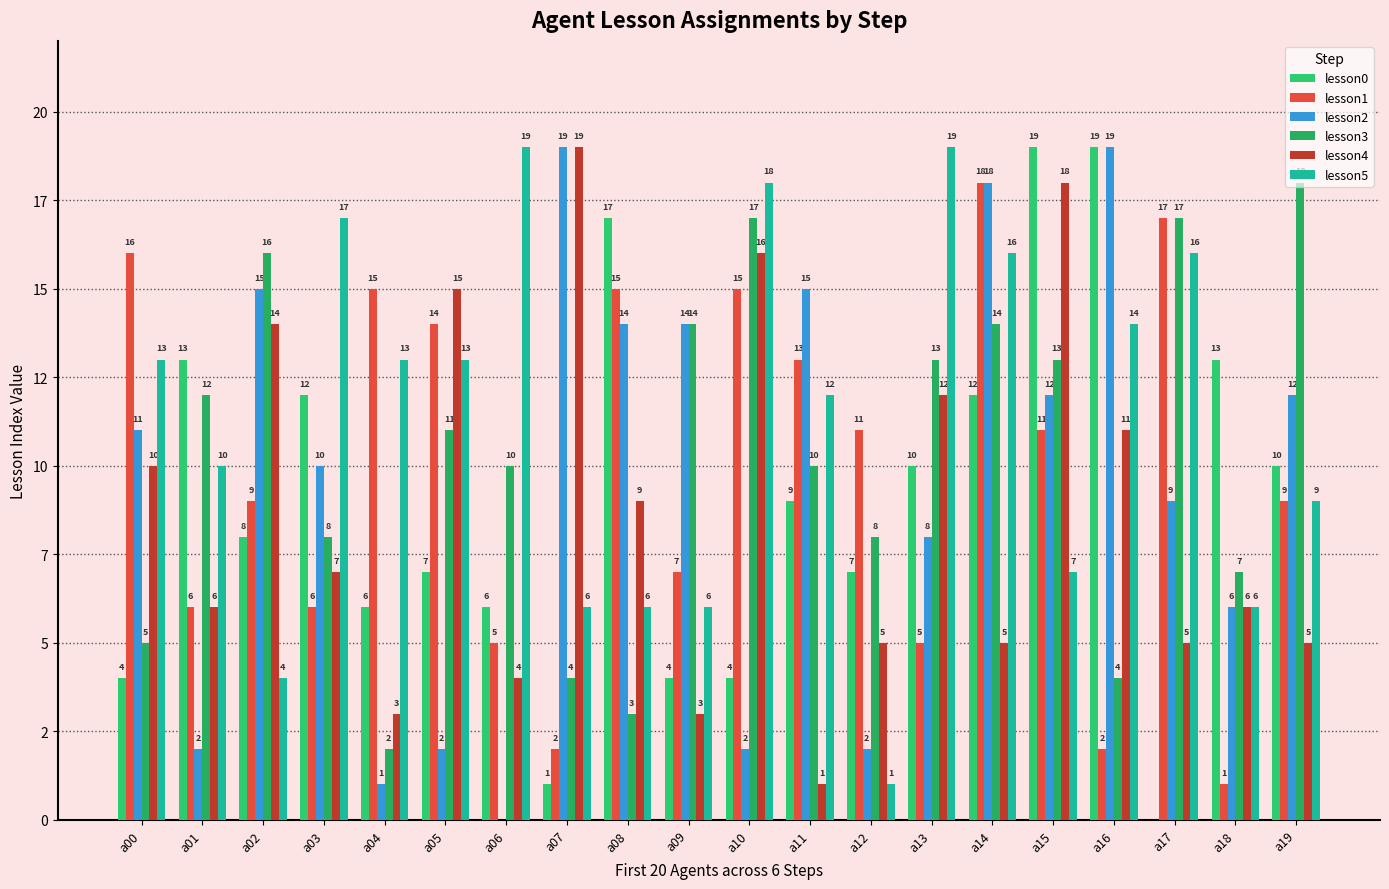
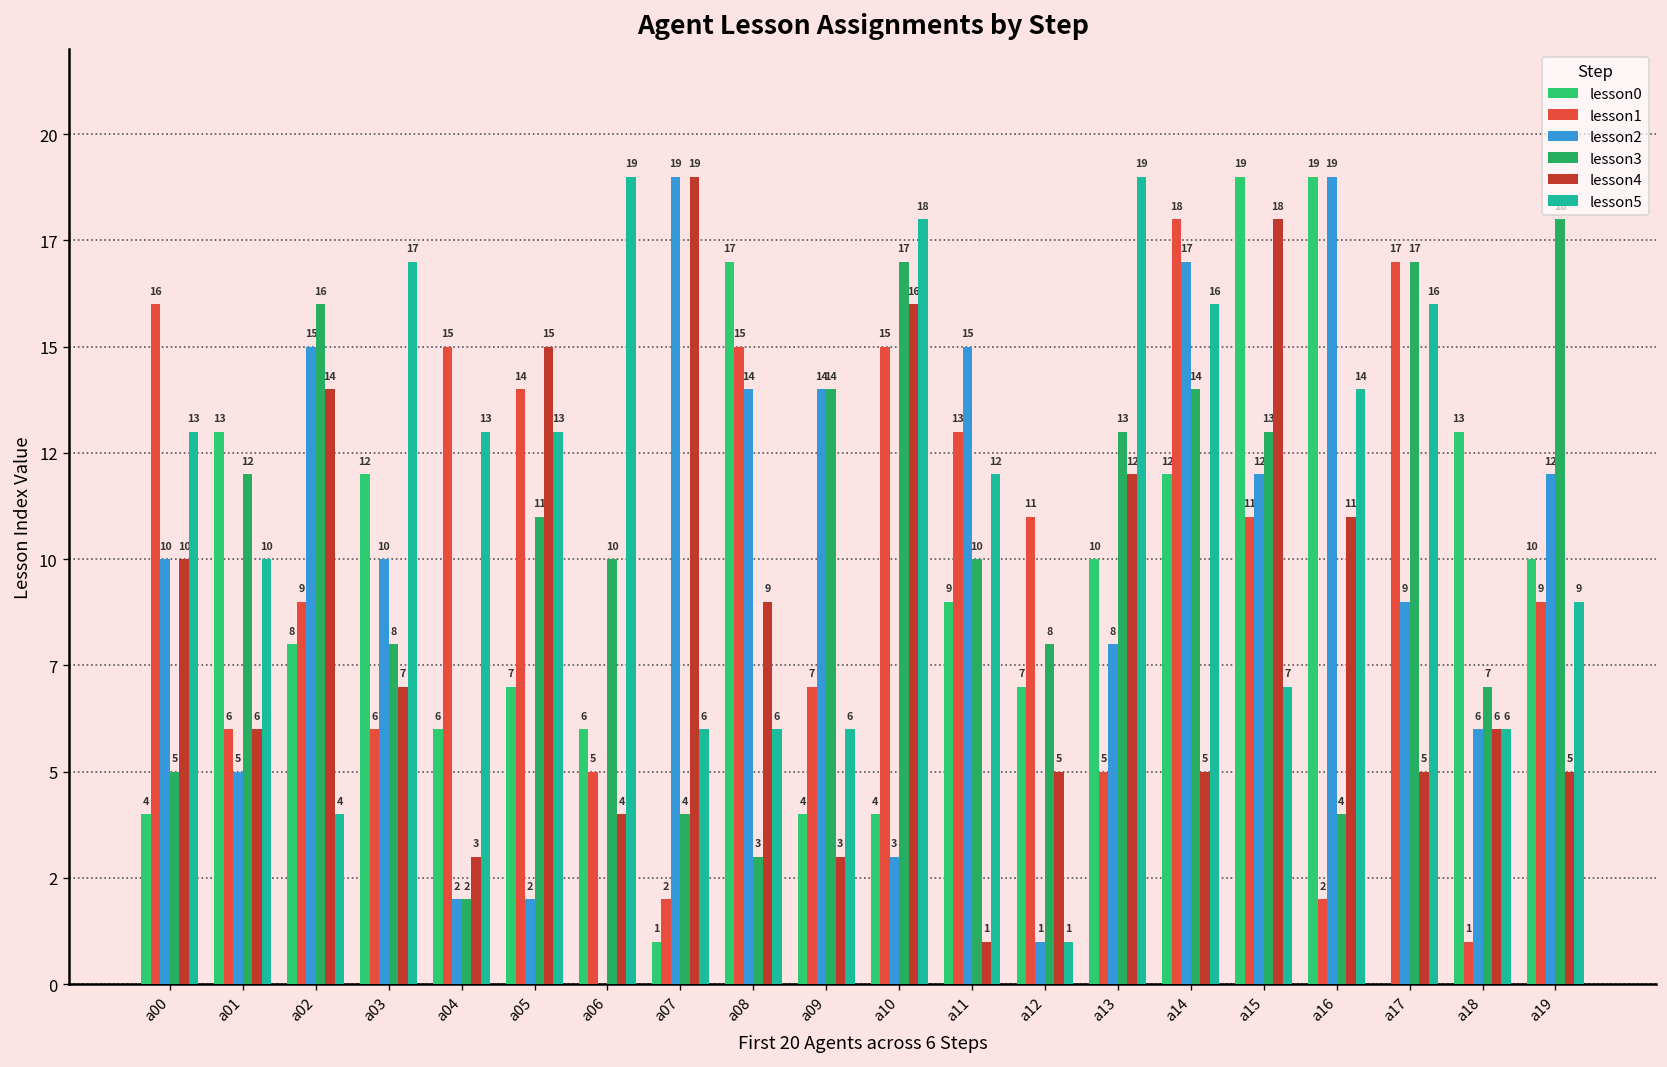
lesson2, a00: 11 -> 10
lesson2, a01: 2 -> 5
lesson2, a04: 1 -> 2
lesson2, a10: 2 -> 3
lesson2, a12: 2 -> 1
lesson2, a14: 18 -> 17
